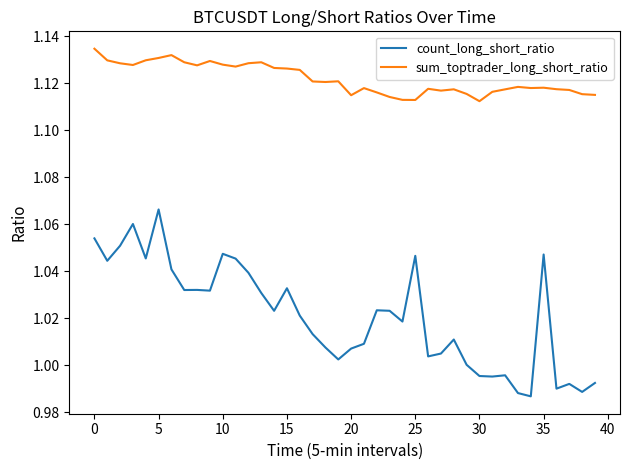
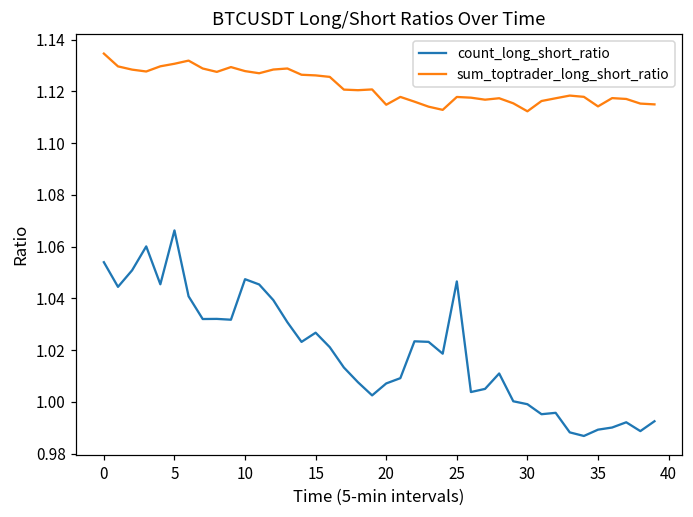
count_long_short_ratio, 15: 1.033 -> 1.027
sum_toptrader_long_short_ratio, 25: 1.113 -> 1.118
count_long_short_ratio, 30: 0.996 -> 0.999
count_long_short_ratio, 35: 1.047 -> 0.989
sum_toptrader_long_short_ratio, 35: 1.118 -> 1.114
